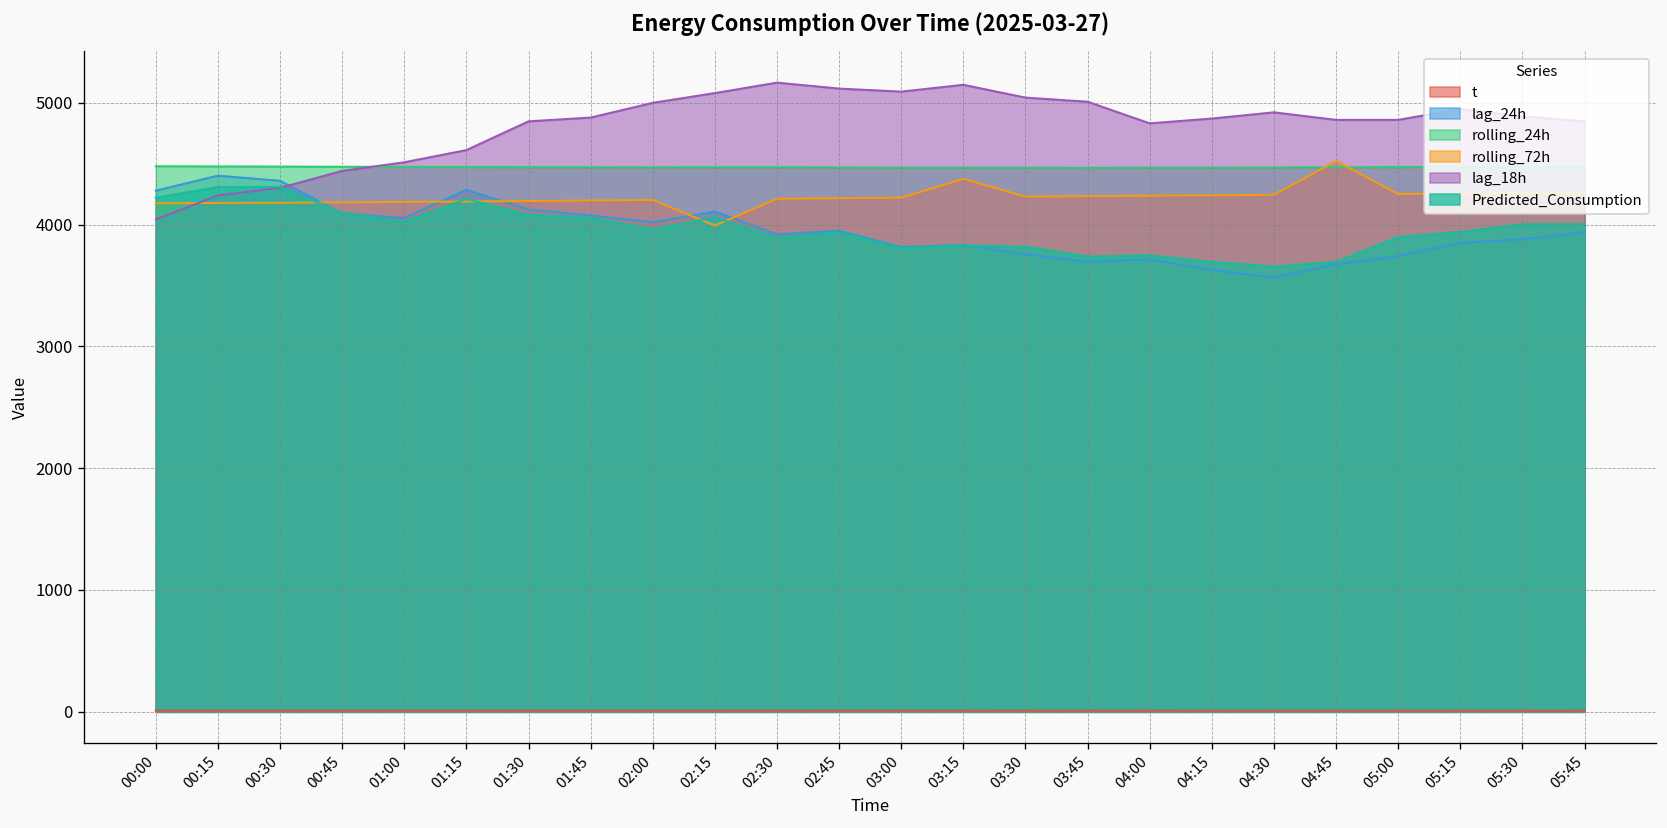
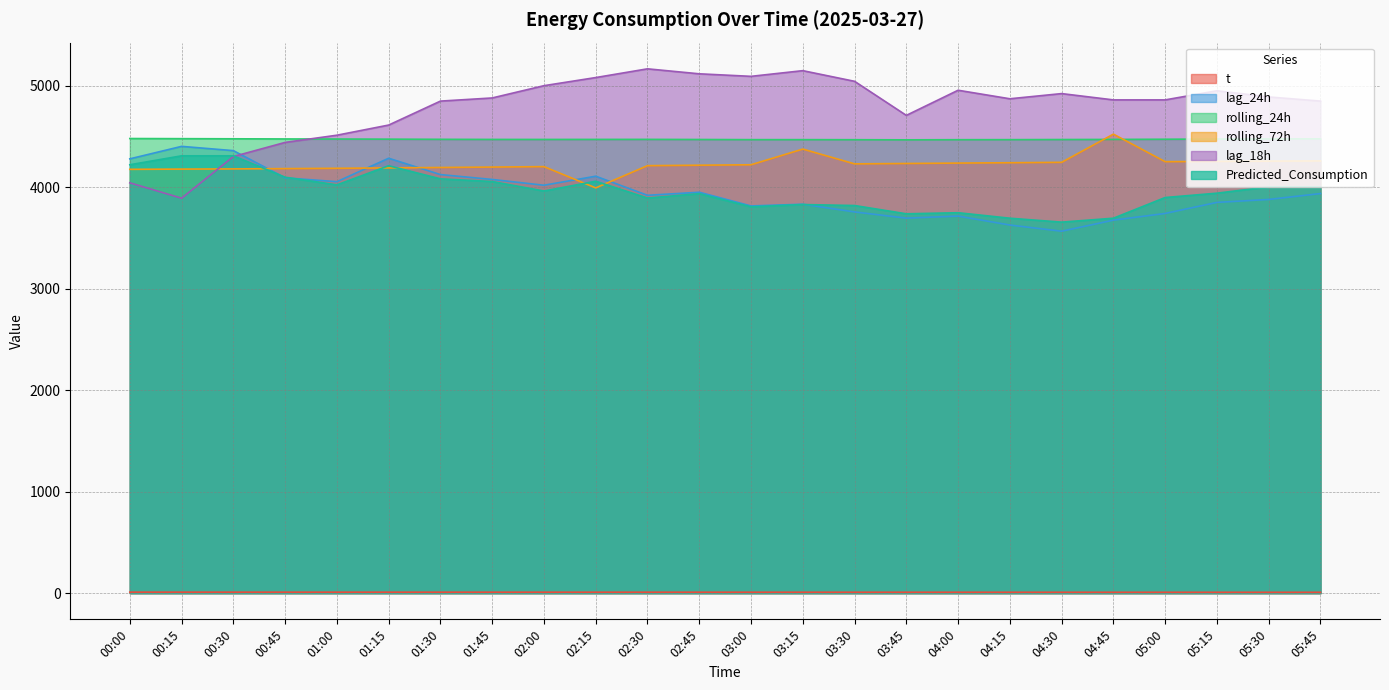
lag_18h, 00:15: 4240 -> 3890
lag_18h, 03:45: 5010 -> 4710
lag_18h, 04:00: 4830 -> 4960
